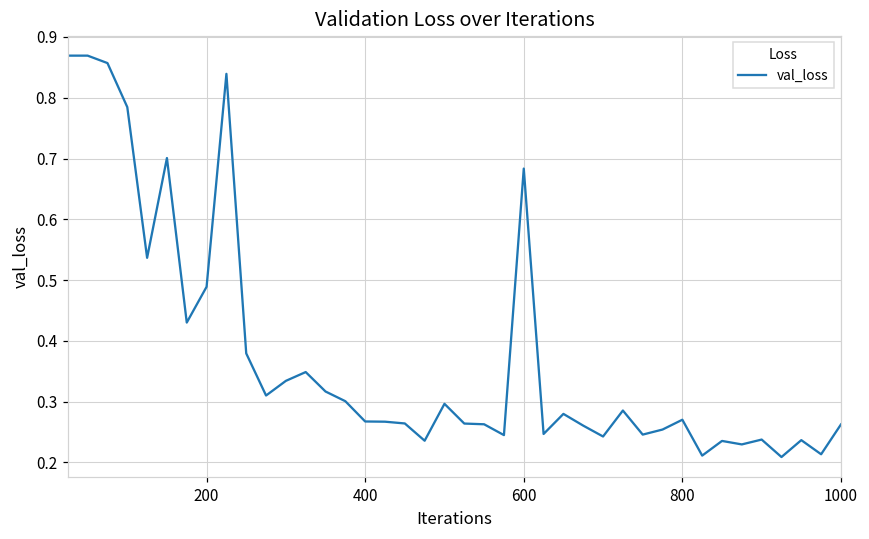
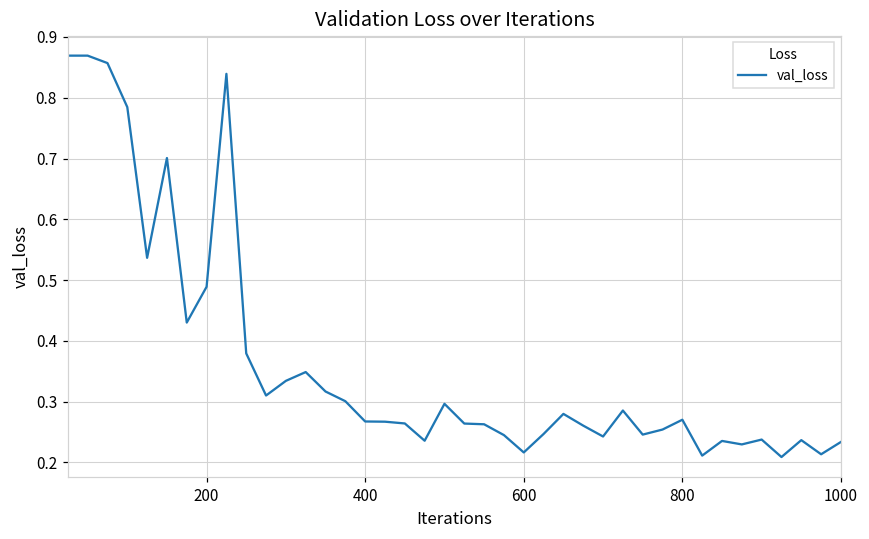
600: 0.68 -> 0.22
1000: 0.26 -> 0.23
